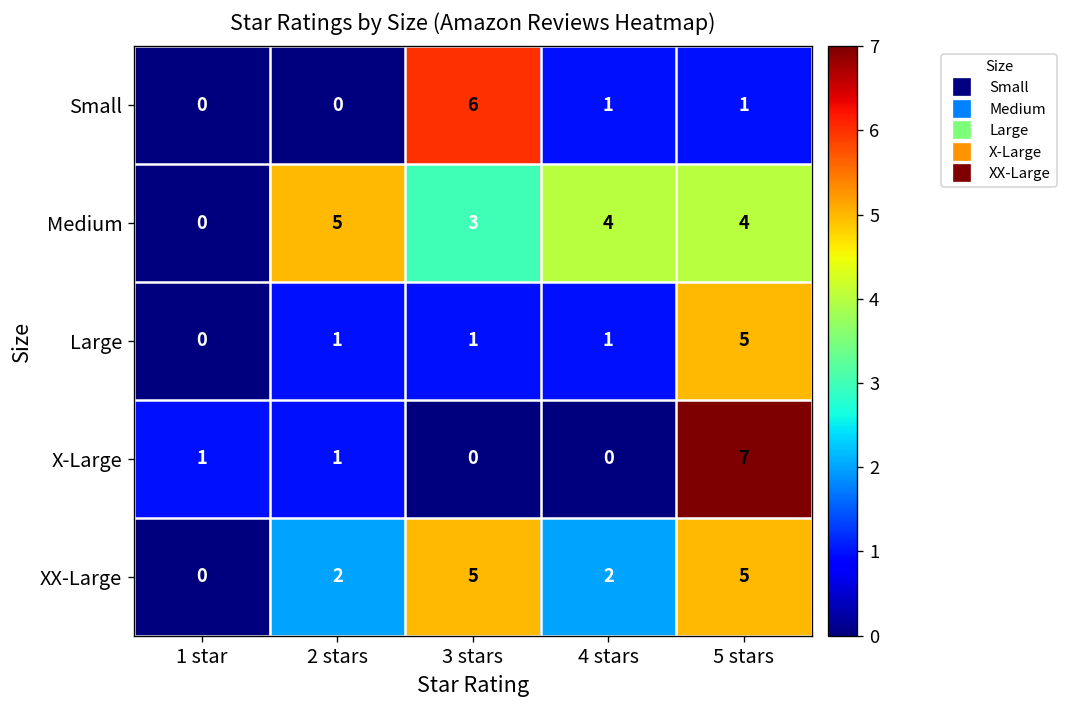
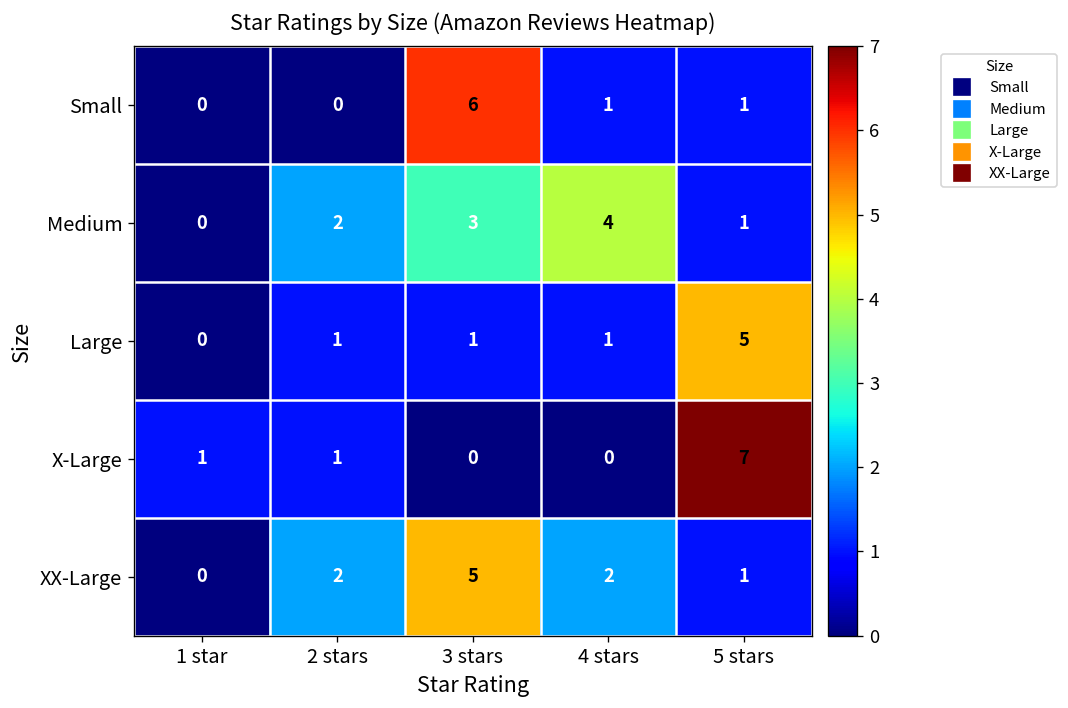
Medium, 2 stars: 5 -> 2
Medium, 5 stars: 4 -> 1
XX-Large, 5 stars: 5 -> 1
